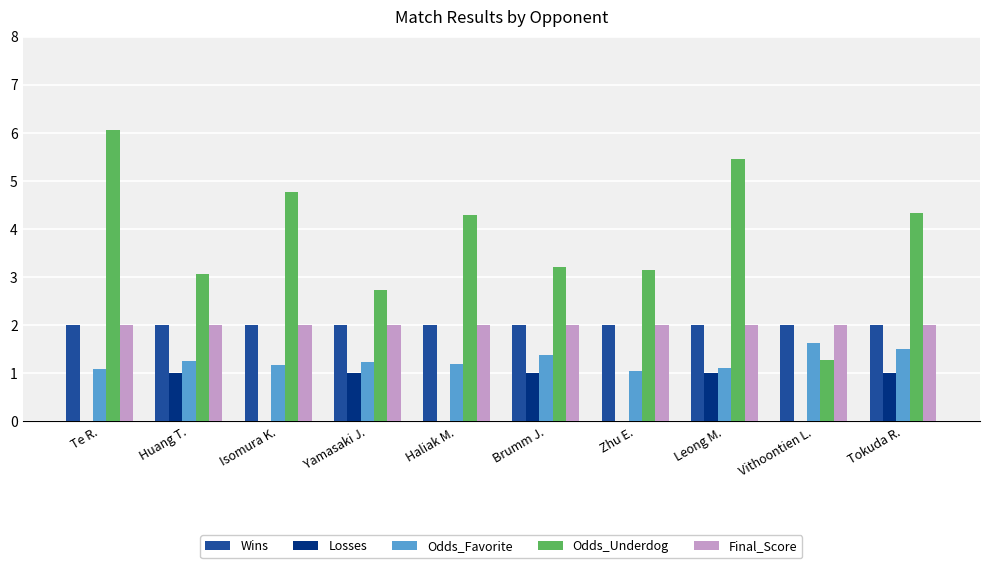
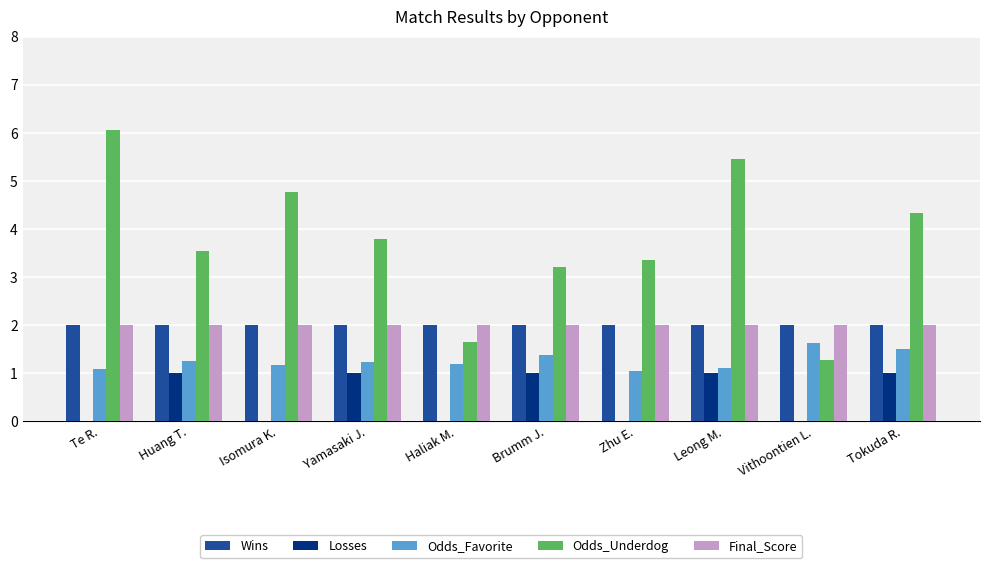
Odds_Underdog, Huang T.: 3.1 -> 3.5
Odds_Underdog, Yamasaki J.: 2.7 -> 3.8
Odds_Underdog, Haliak M.: 4.3 -> 1.7
Odds_Underdog, Zhu E.: 3.1 -> 3.4
